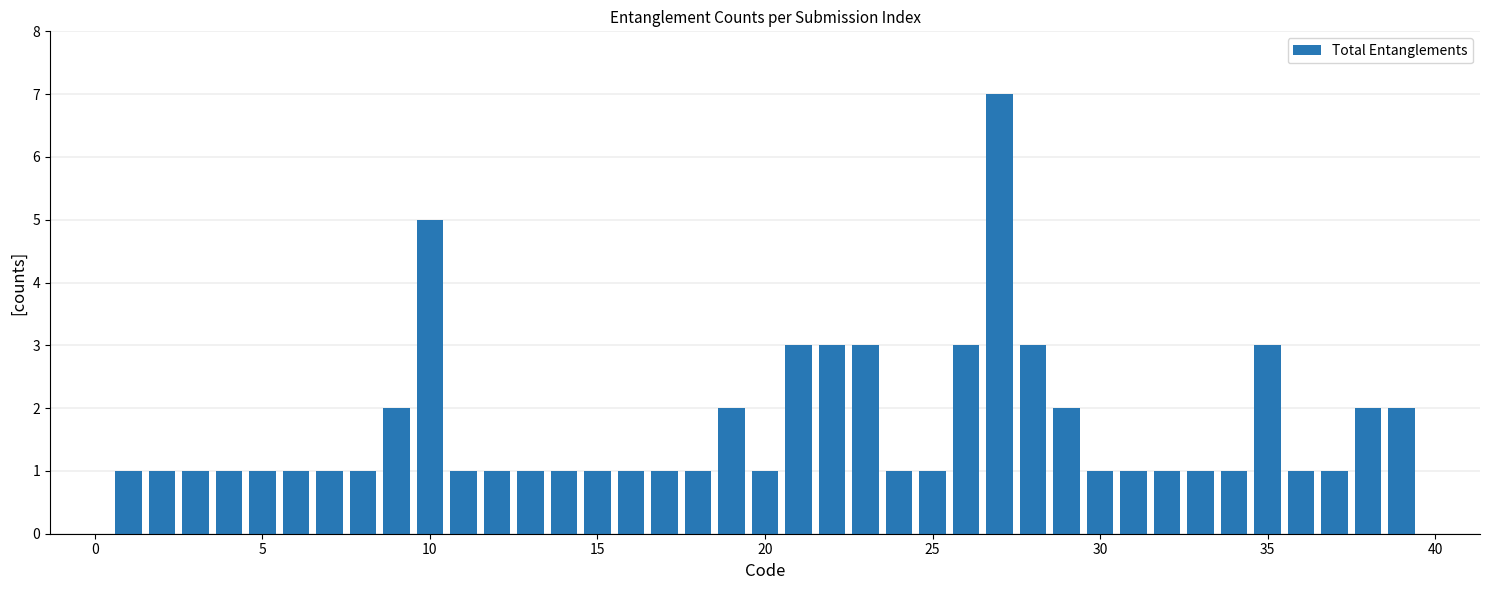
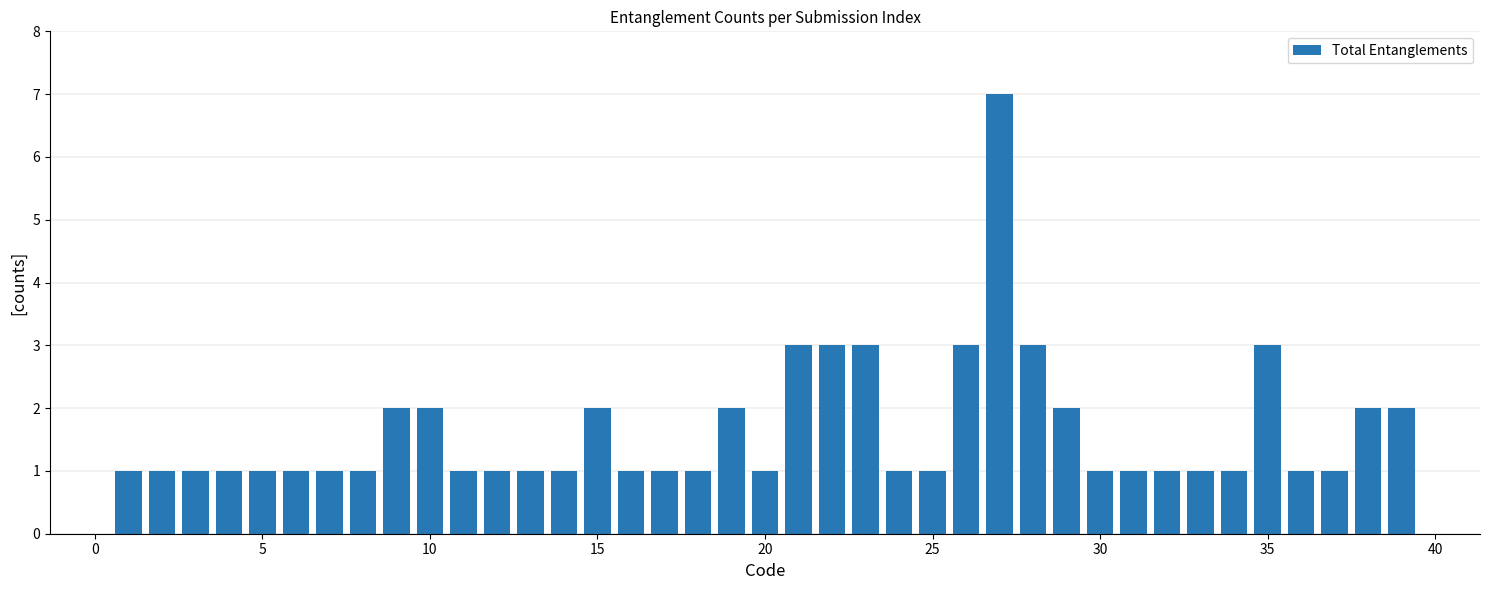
10: 5 -> 2
15: 1 -> 2
